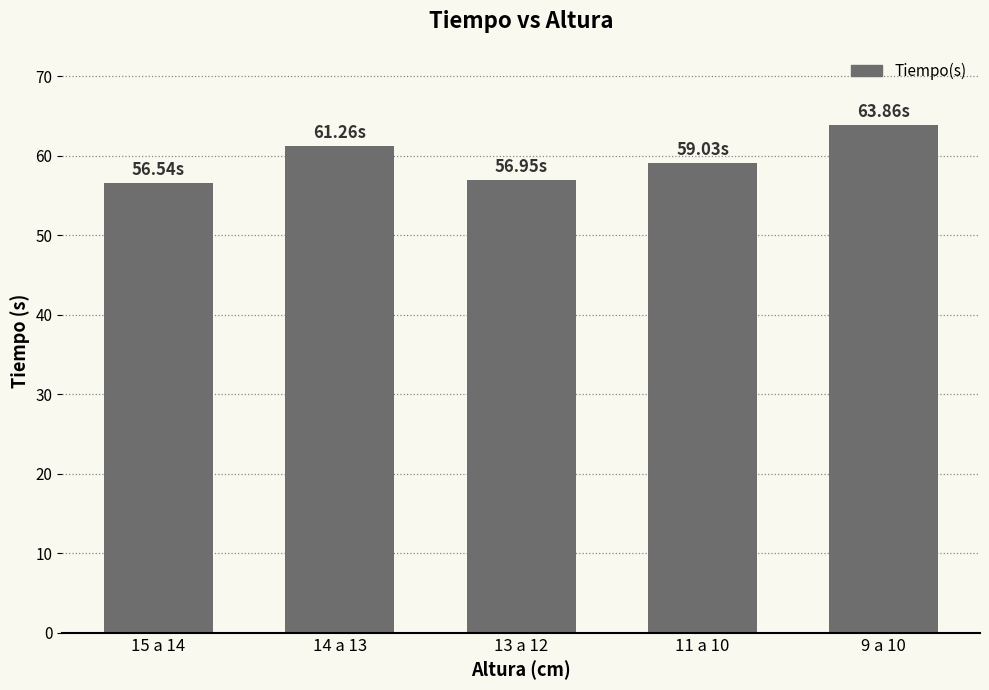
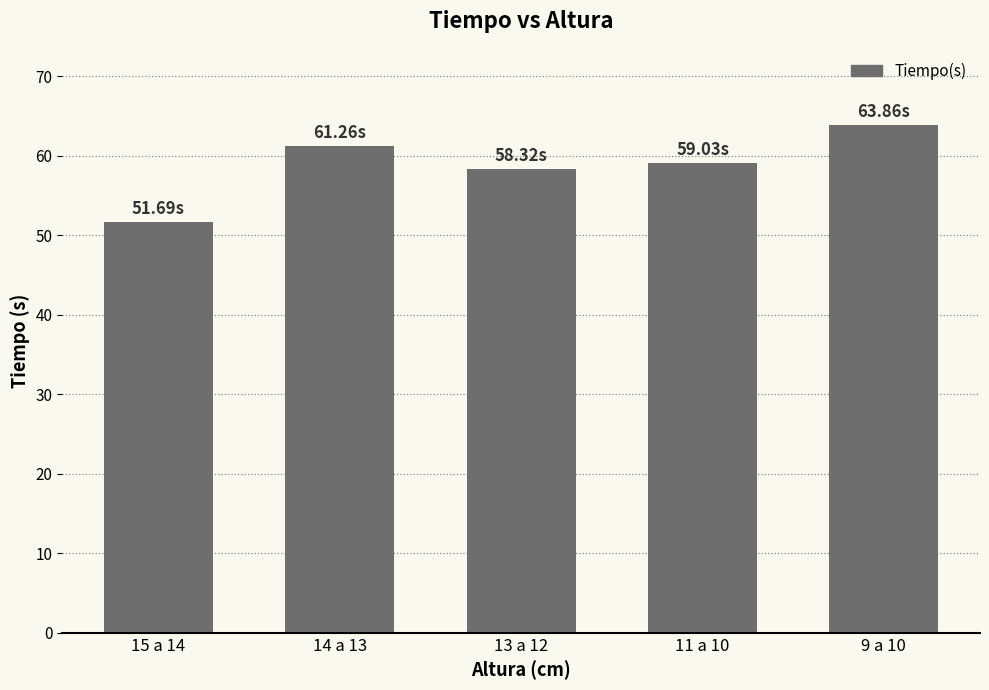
15 a 14: 56.54s -> 51.69s
13 a 12: 56.95s -> 58.32s
